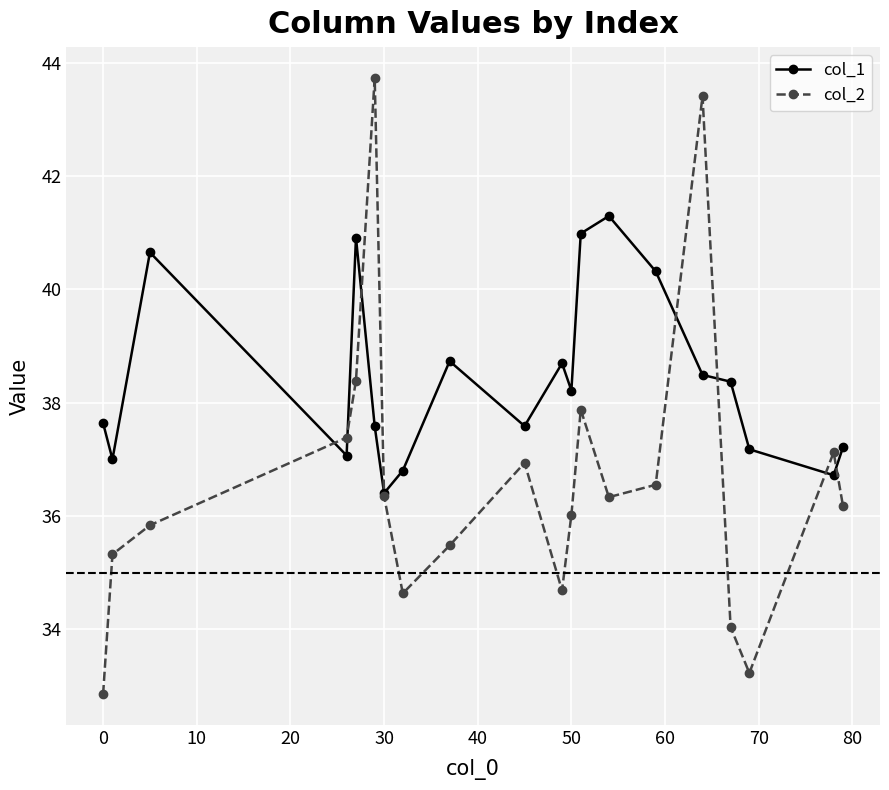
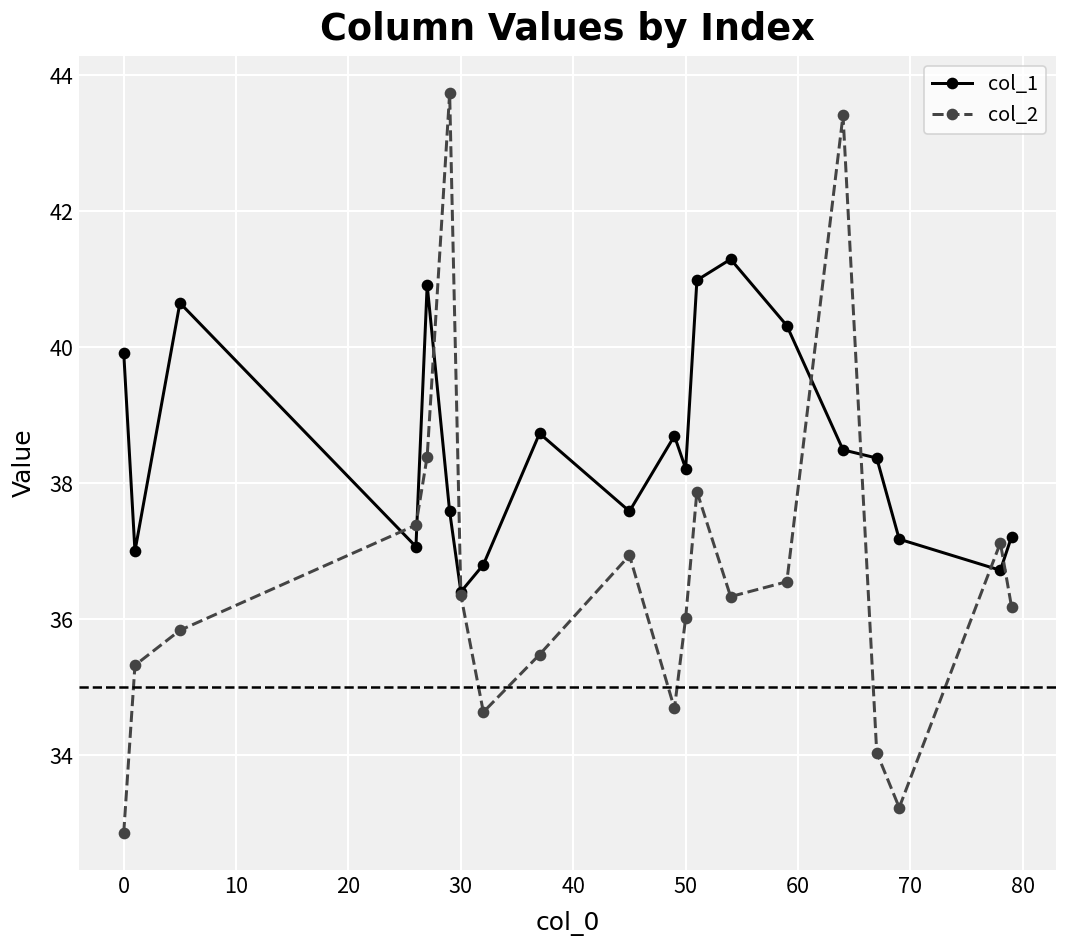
col_1, 0: 37.6 -> 39.9
